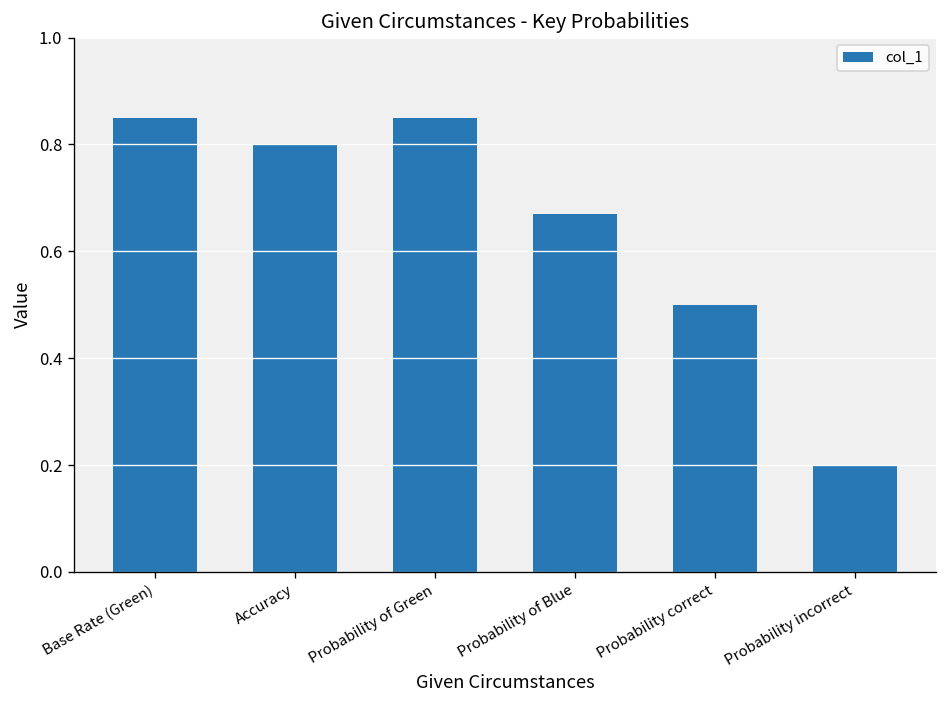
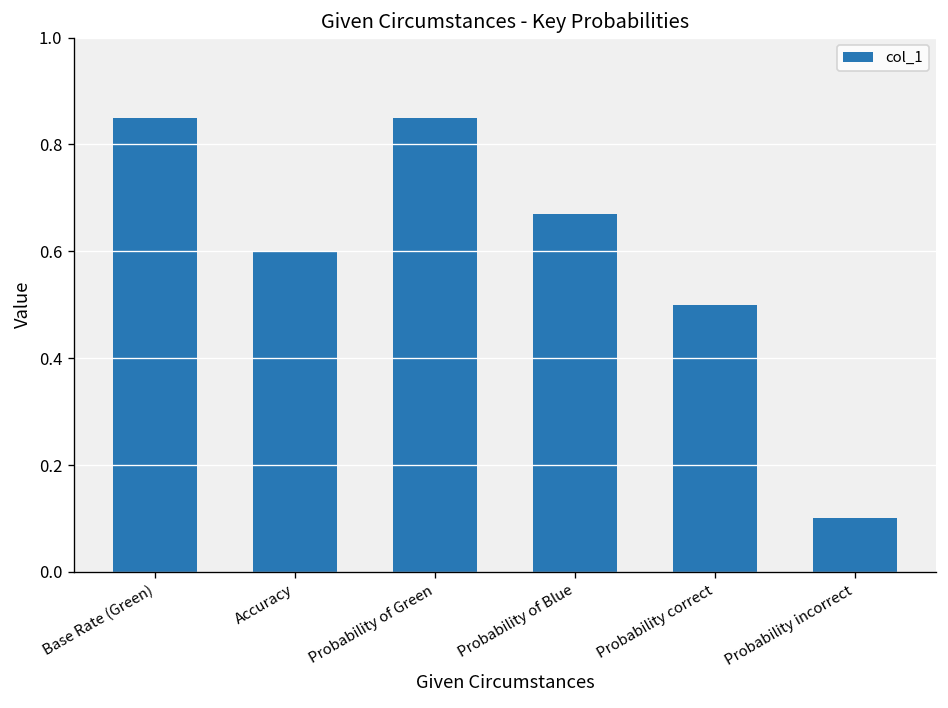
Accuracy: 0.8 -> 0.6
Probability incorrect: 0.2 -> 0.1
